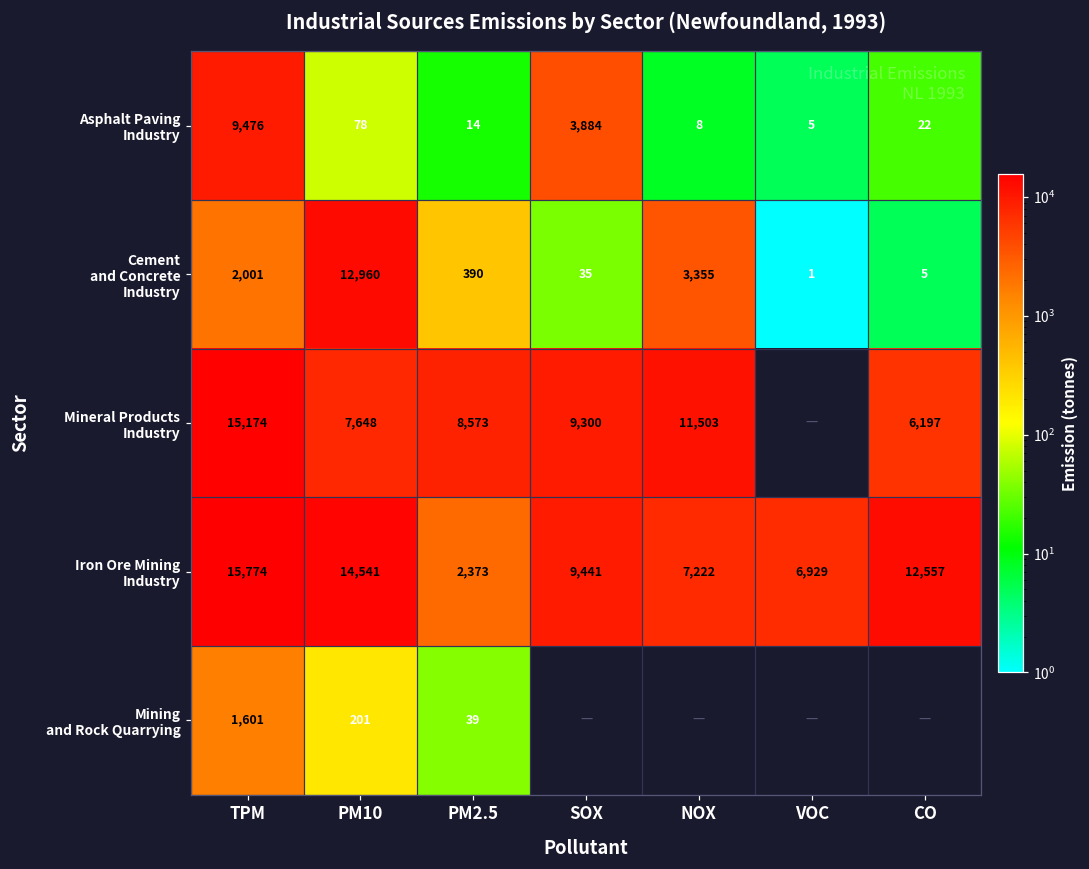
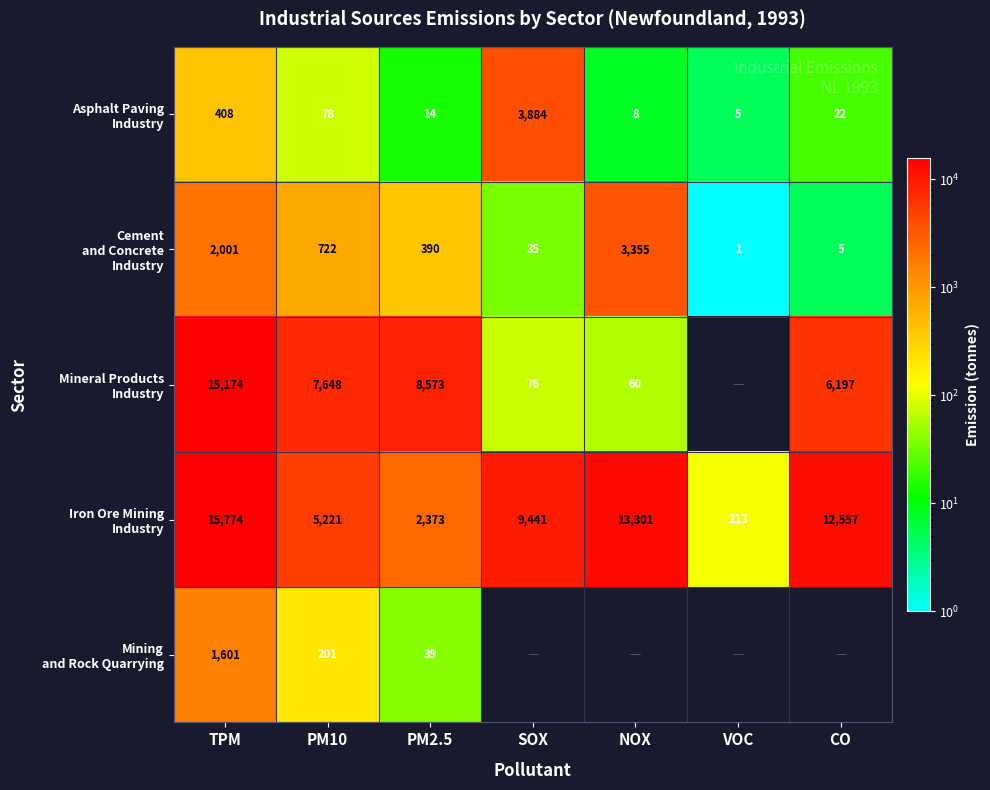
Asphalt Paving Industry, TPM: 9,476 -> 408
Cement and Concrete Industry, PM10: 12,960 -> 722
Mineral Products Industry, SOX: 9,300 -> 76
Mineral Products Industry, NOX: 11,503 -> 60
Iron Ore Mining Industry, PM10: 14,541 -> 5,221
Iron Ore Mining Industry, NOX: 7,222 -> 13,301
Iron Ore Mining Industry, VOC: 6,929 -> 113
